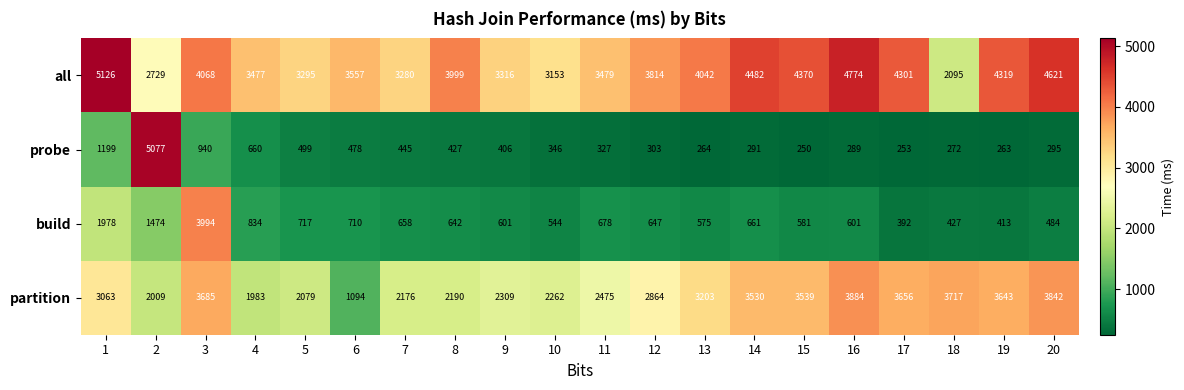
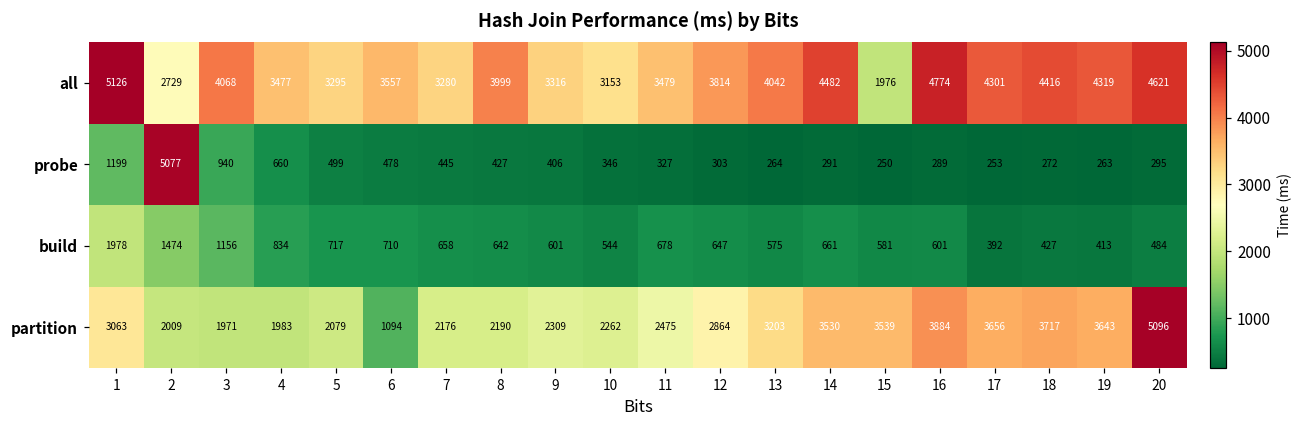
all, 15: 4370 -> 1976
all, 18: 2095 -> 4416
build, 3: 3994 -> 1156
partition, 3: 3685 -> 1971
partition, 20: 3842 -> 5096
